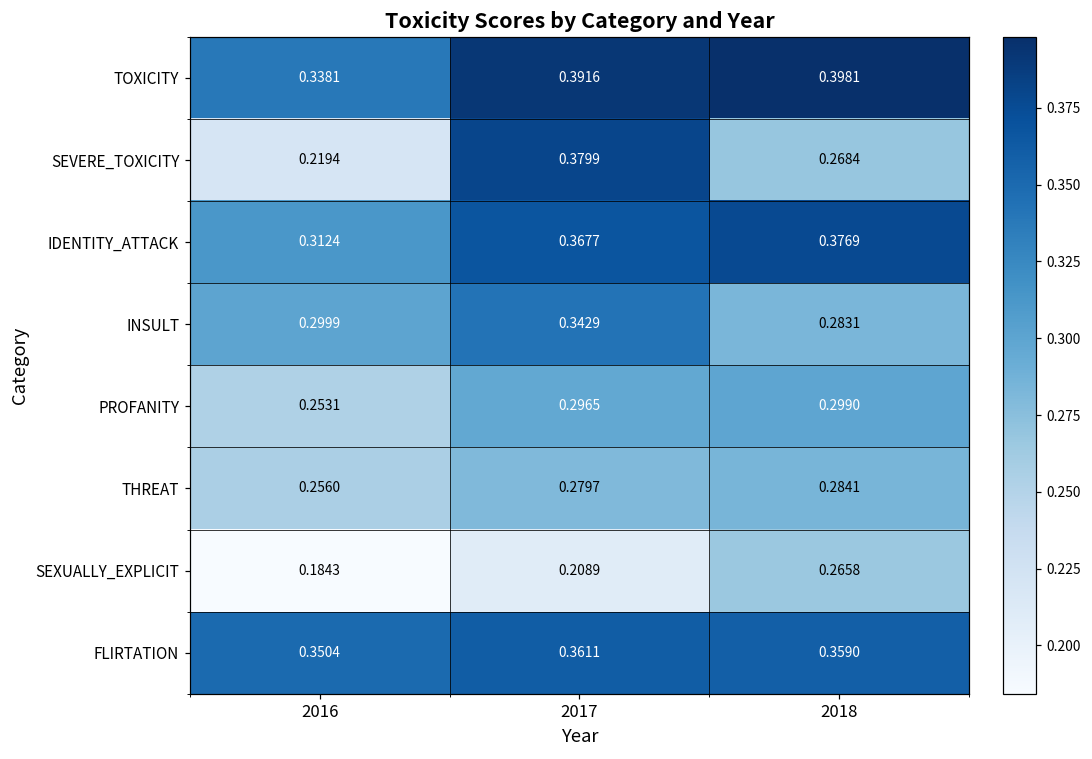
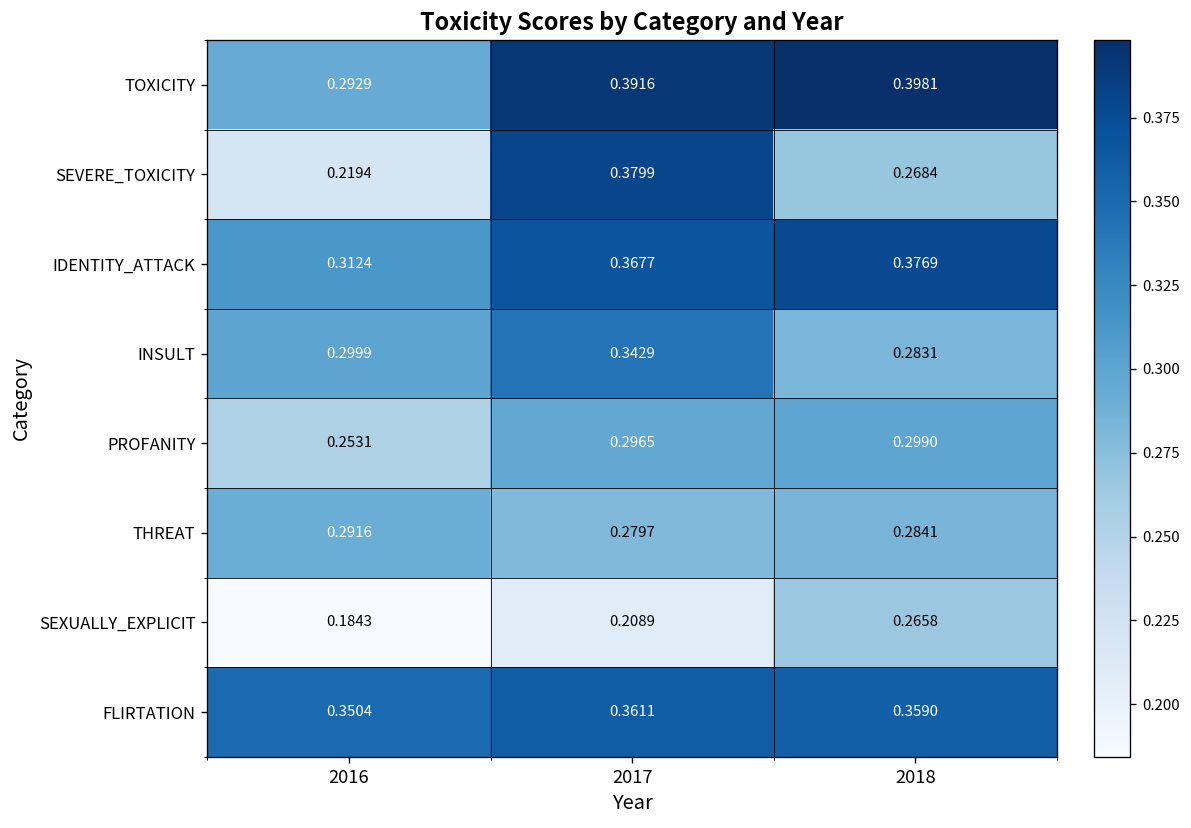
TOXICITY, 2016: 0.3381 -> 0.2929
THREAT, 2016: 0.2560 -> 0.2916
